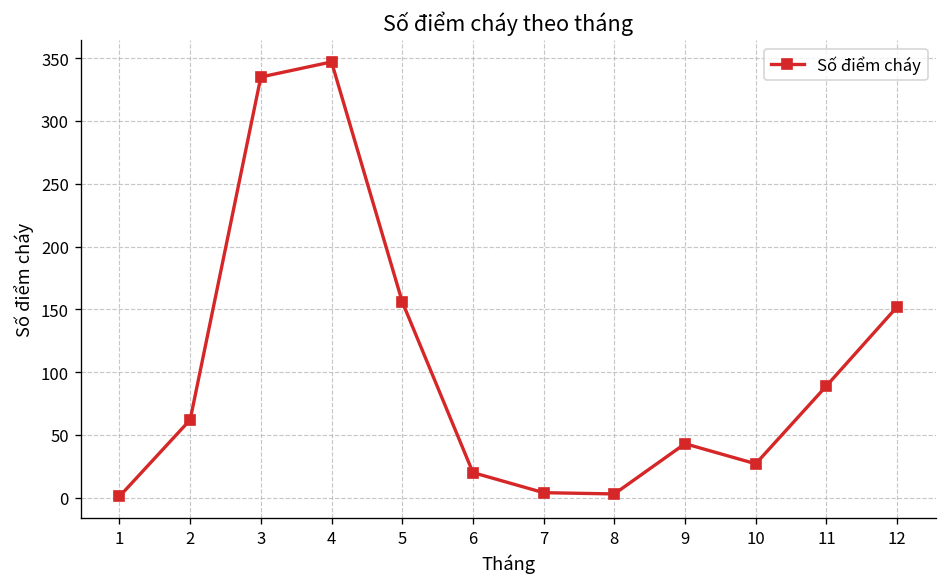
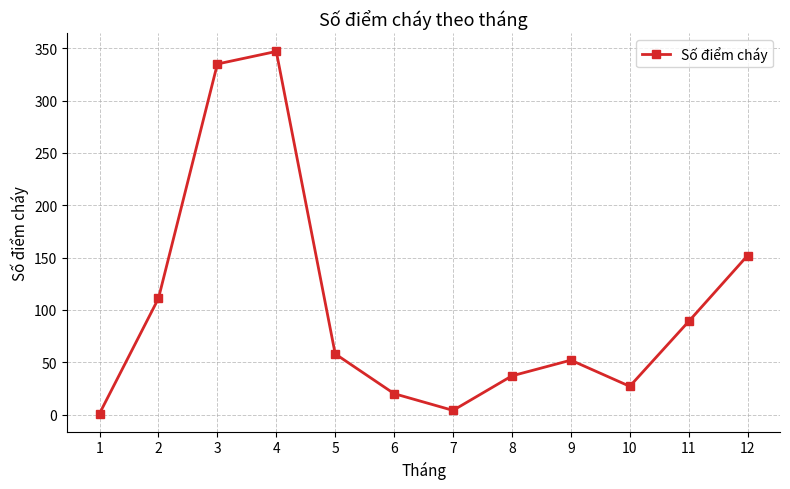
2: 62 -> 111
5: 156 -> 58
8: 3 -> 37
9: 43 -> 52
